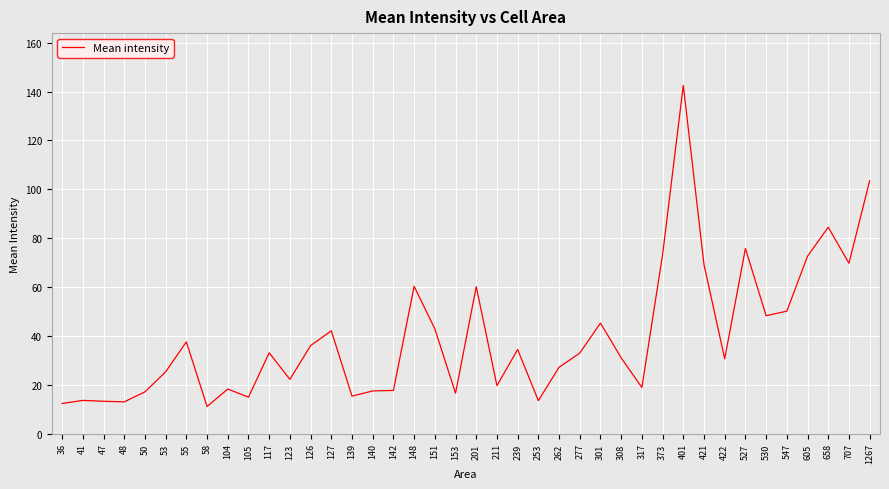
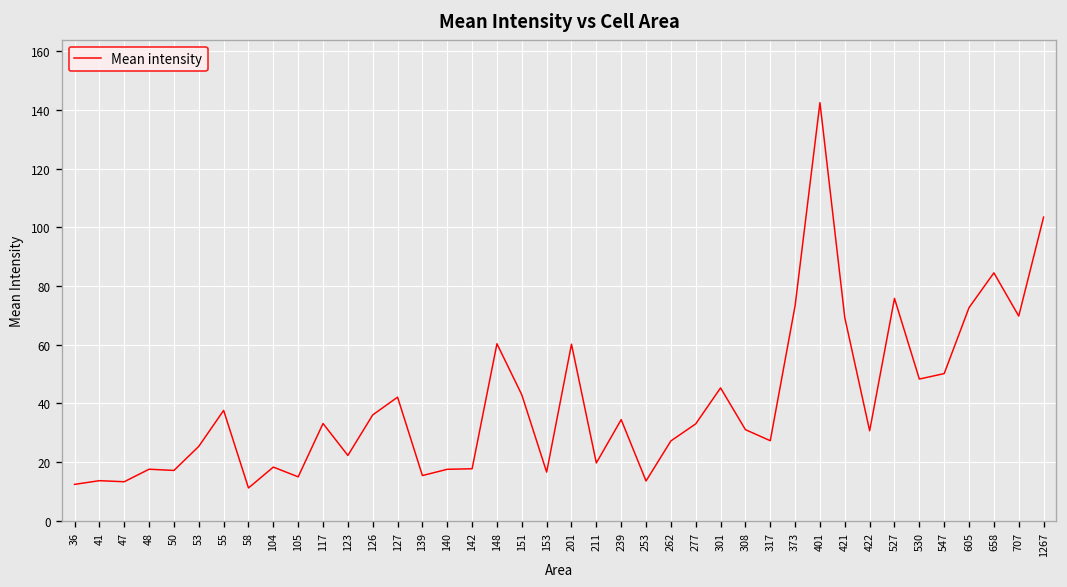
48: 13 -> 18
317: 19 -> 27
